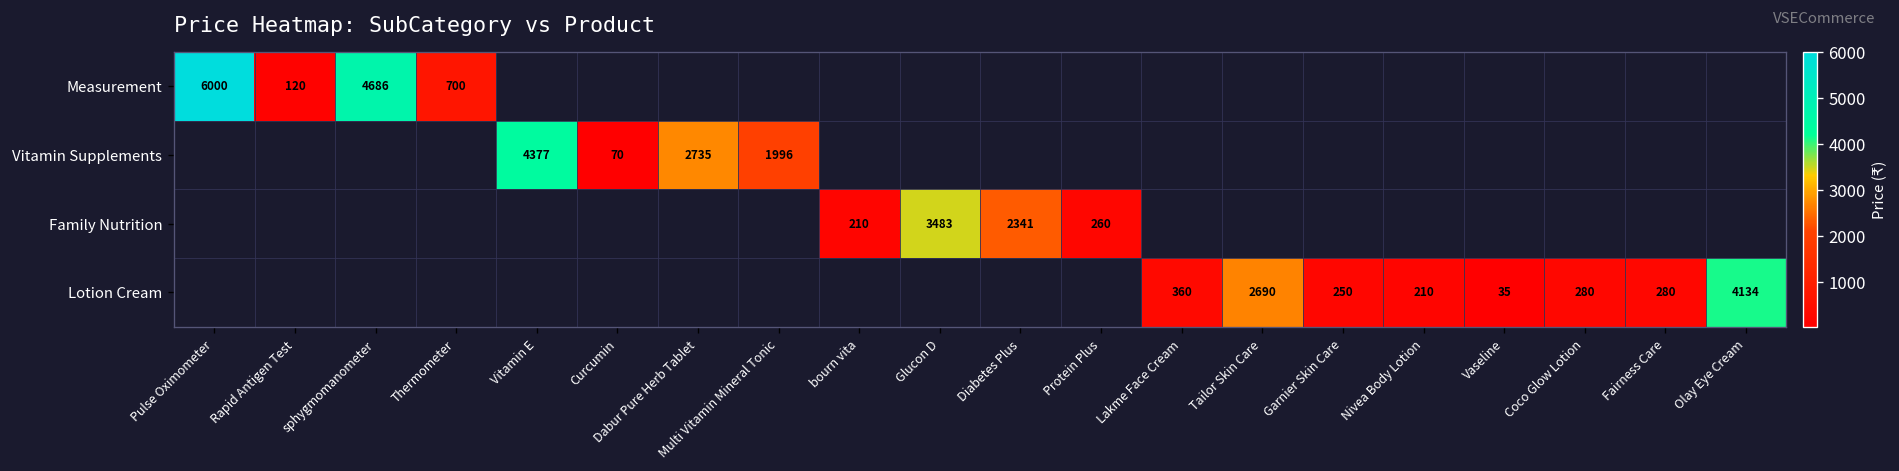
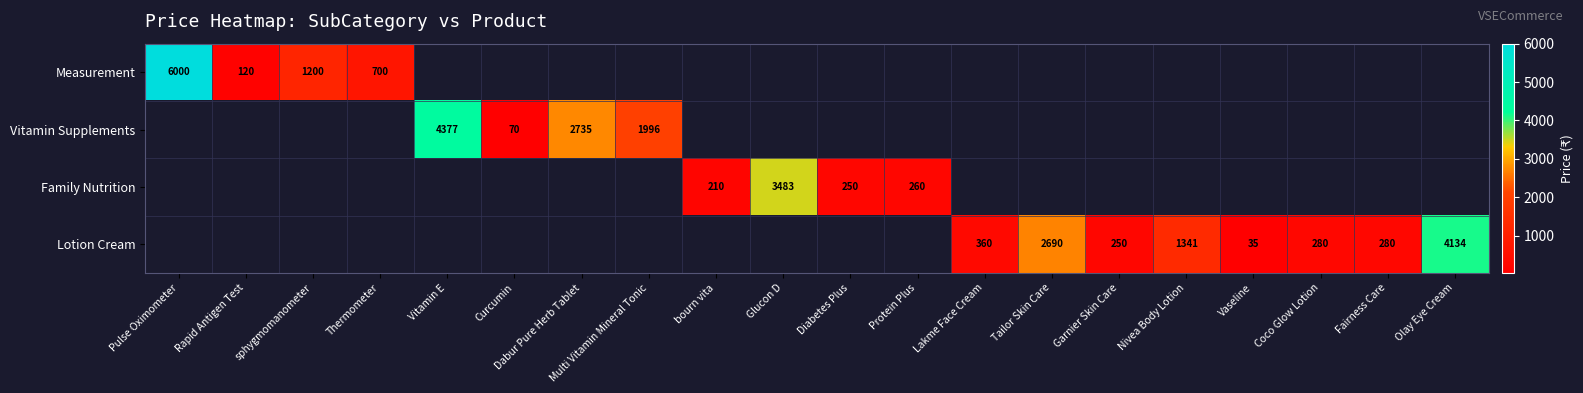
Measurement, sphygmomanometer: 4686 -> 1200
Family Nutrition, Diabetes Plus: 2341 -> 250
Lotion Cream, Nivea Body Lotion: 210 -> 1341
